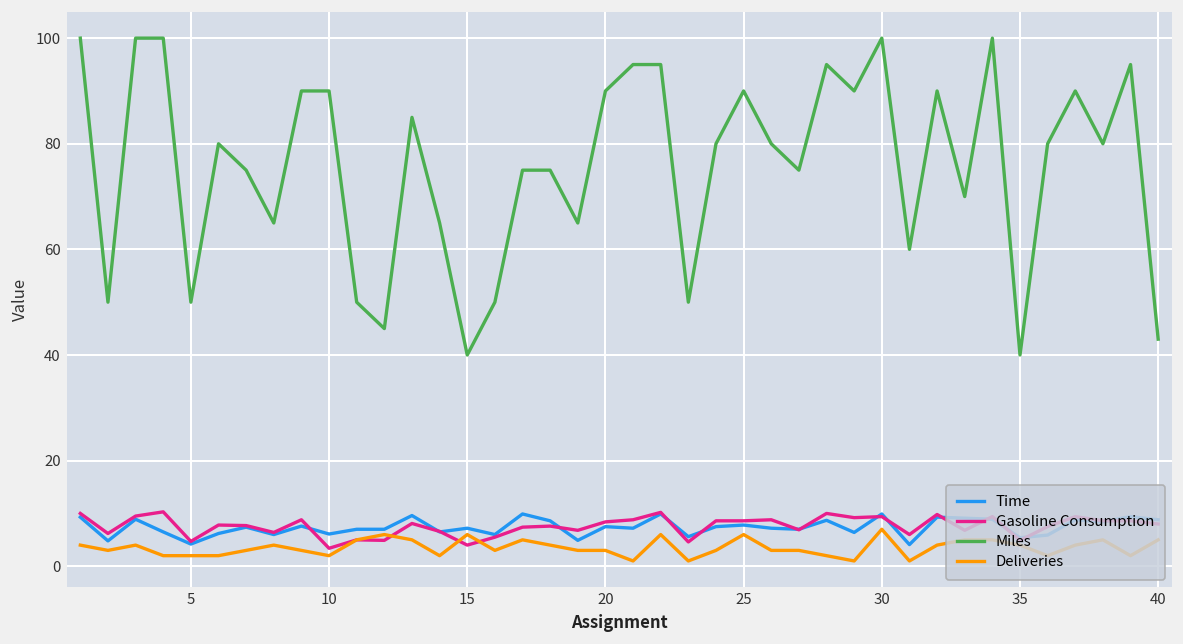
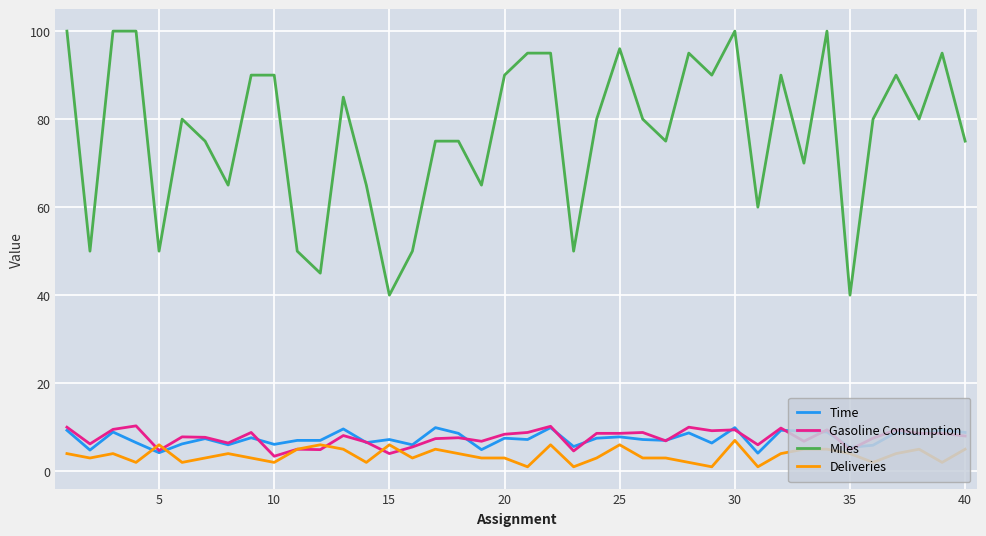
Deliveries, 5: 2 -> 6
Miles, 25: 90 -> 96
Miles, 40: 43 -> 75
